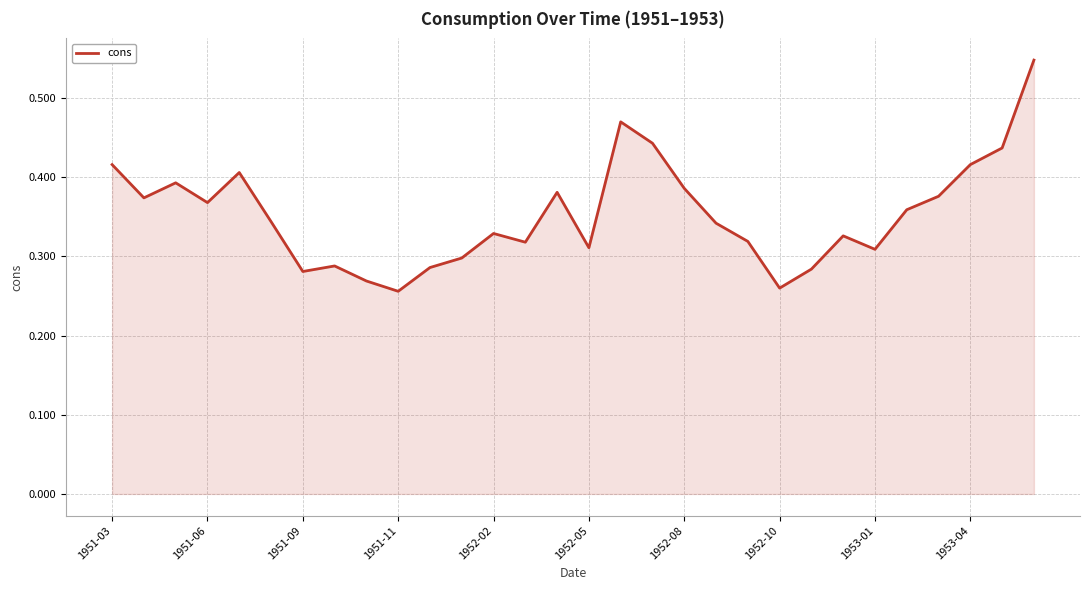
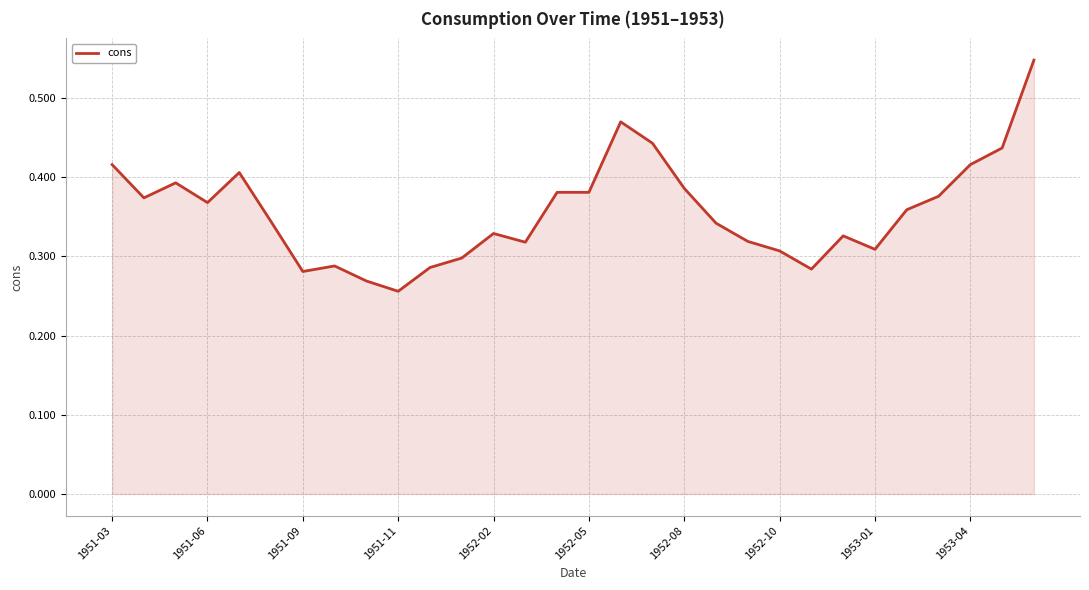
1952-05: 0.31 -> 0.38
1952-10: 0.26 -> 0.31
